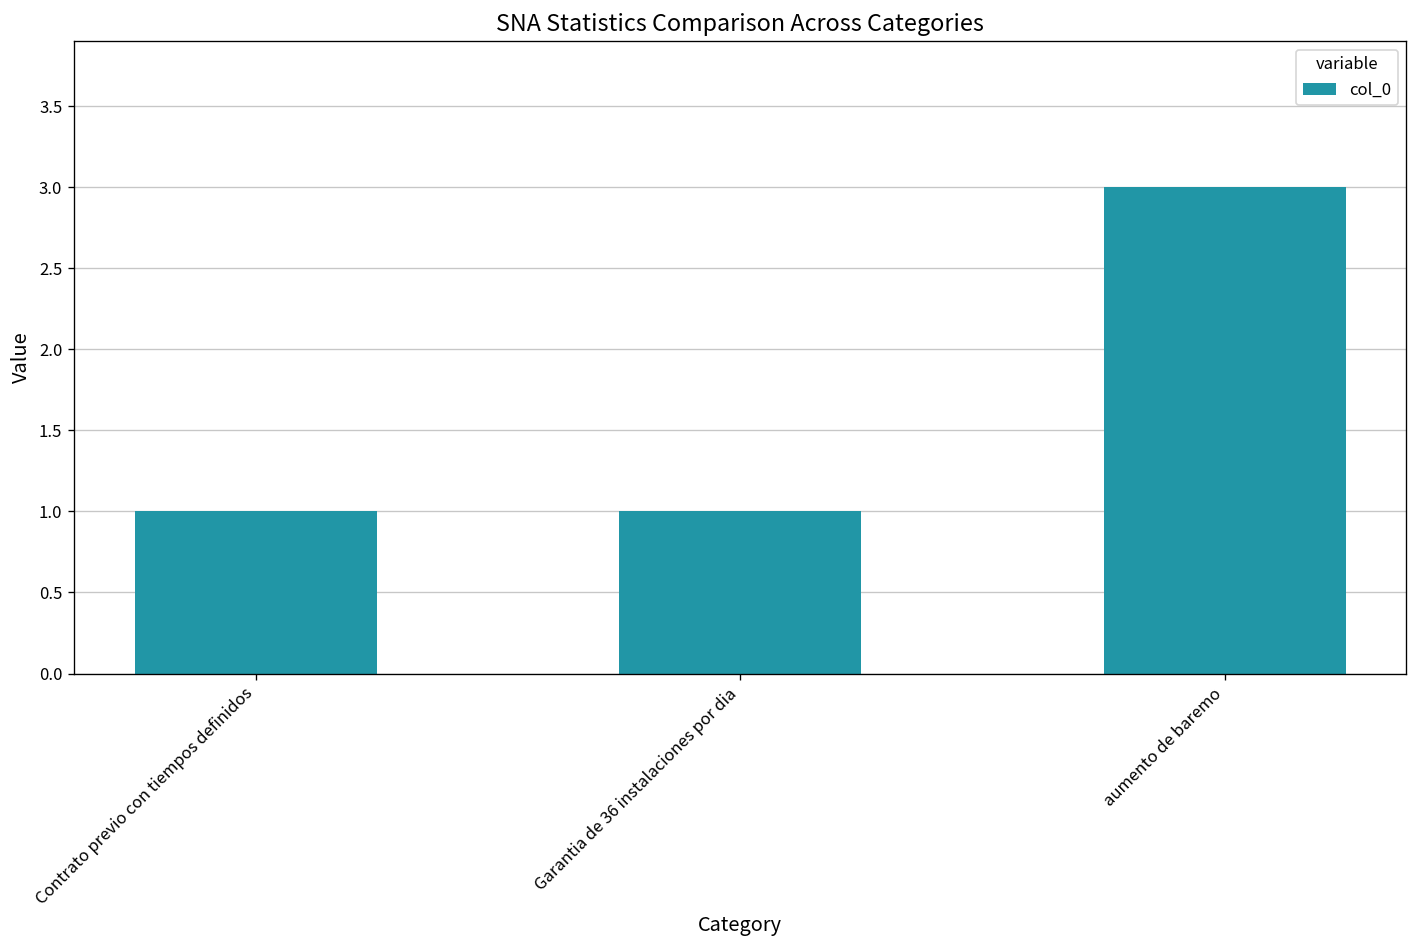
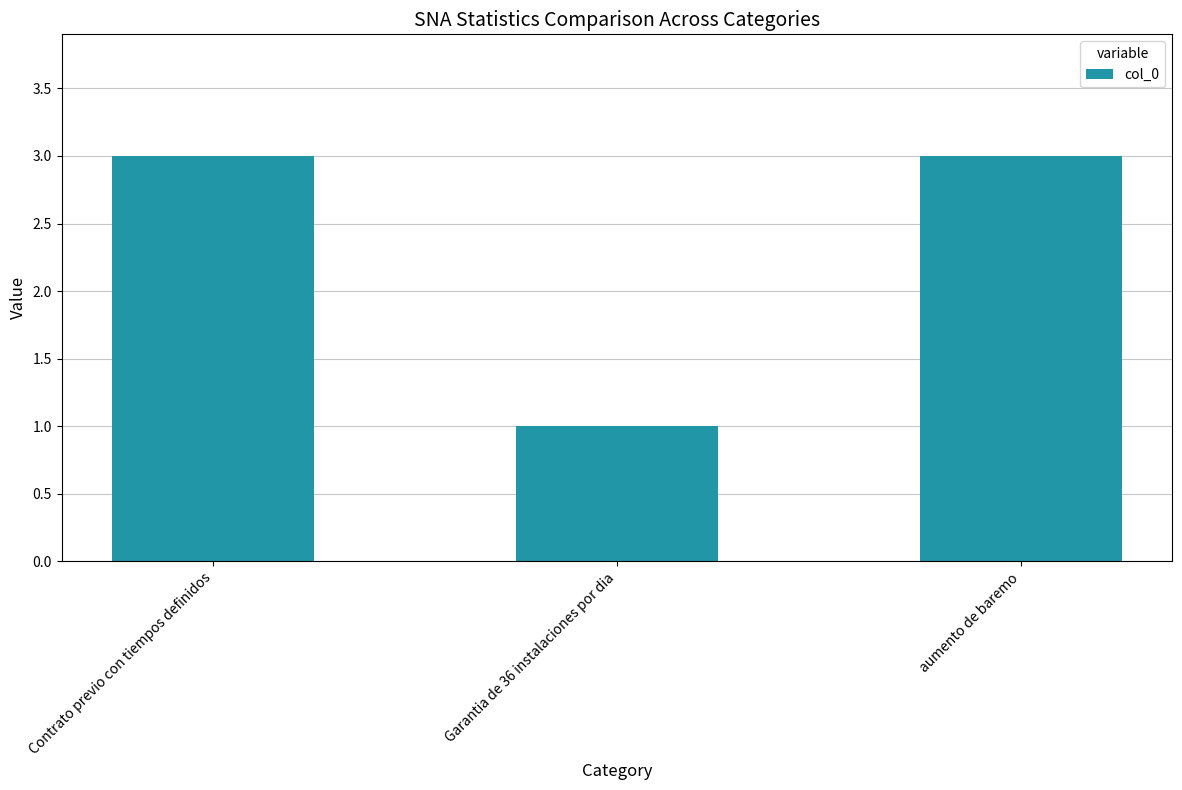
Contrato previo con tiempos definidos: 1 -> 3
